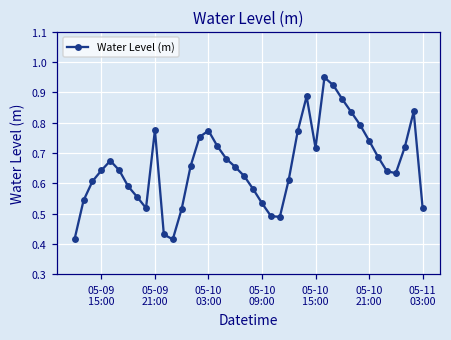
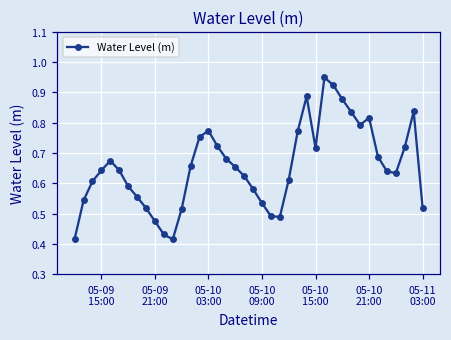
05-09 21:00: 0.78 -> 0.47
05-10 21:00: 0.74 -> 0.82
